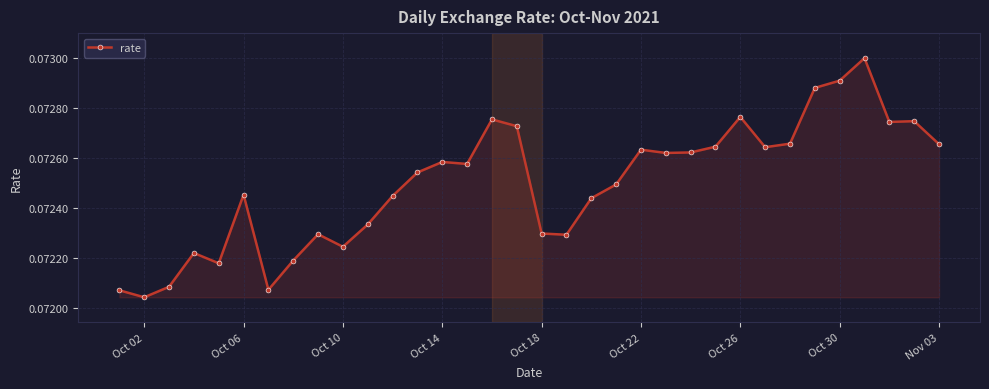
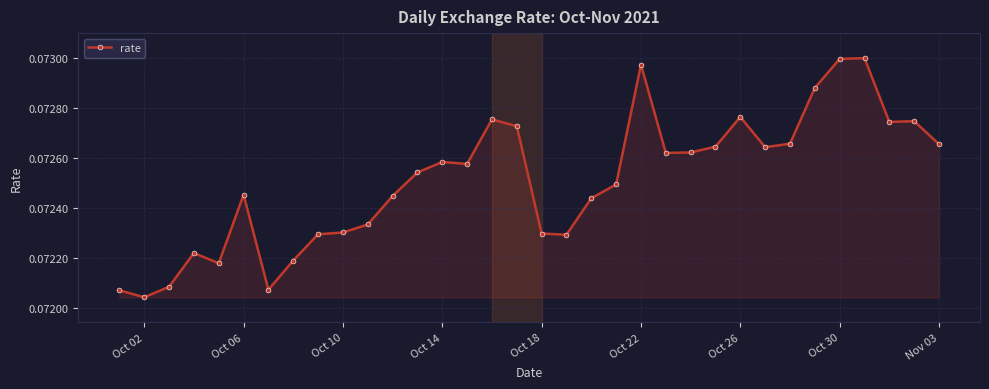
Oct 10: 0.07224 -> 0.07230
Oct 22: 0.07263 -> 0.07297
Oct 30: 0.07291 -> 0.07300
